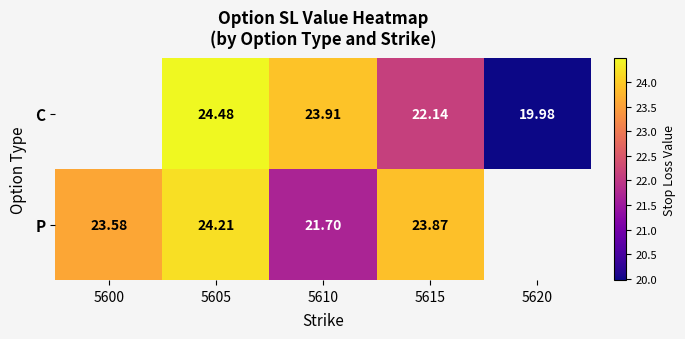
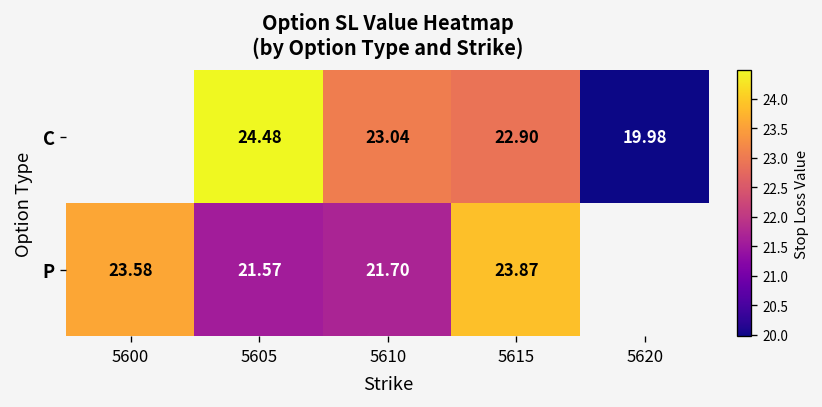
C, 5610: 23.91 -> 23.04
C, 5615: 22.14 -> 22.90
P, 5605: 24.21 -> 21.57
